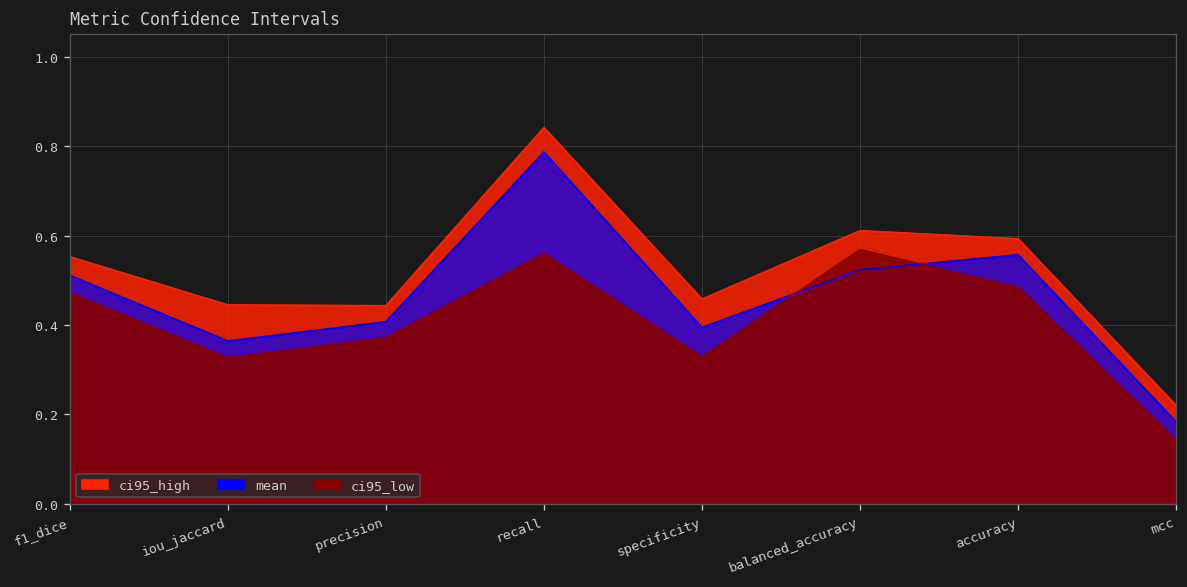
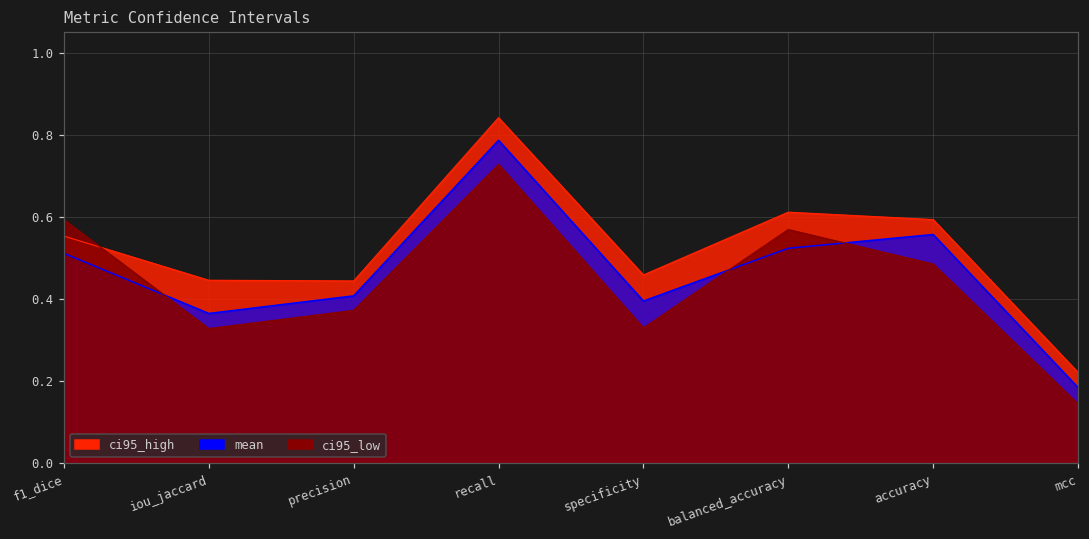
ci95_low, f1_dice: 0.47 -> 0.59
ci95_low, recall: 0.56 -> 0.73
